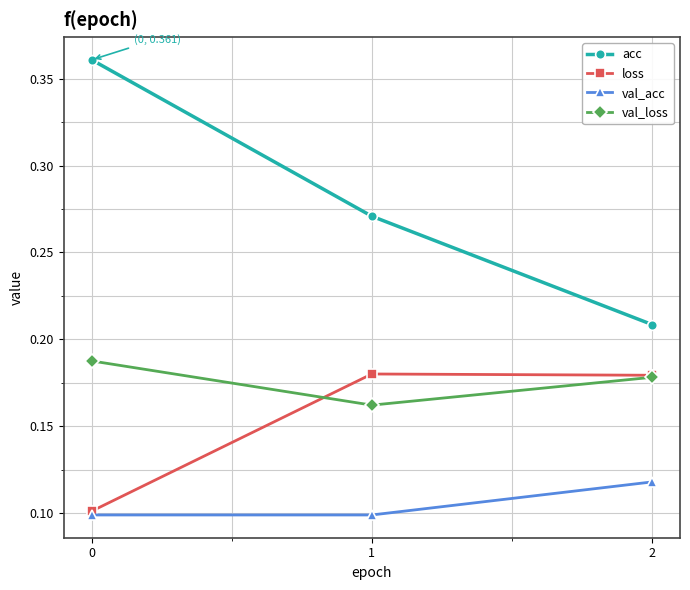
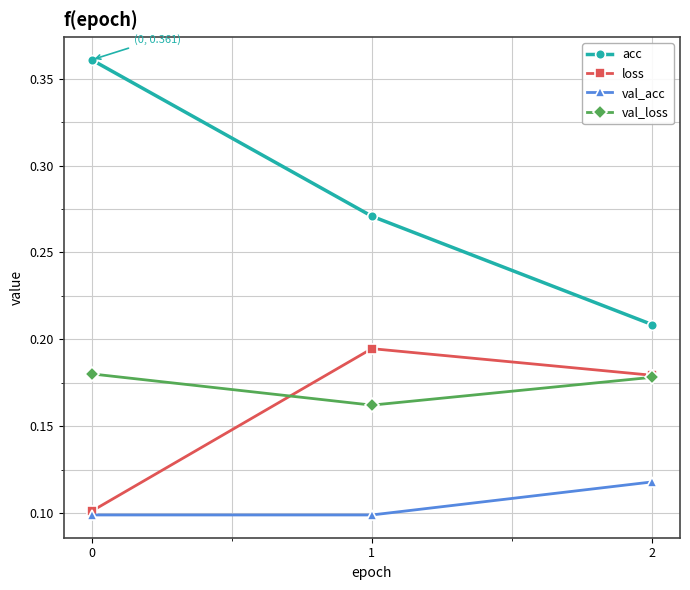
val_loss, 0: 0.188 -> 0.180
loss, 1: 0.180 -> 0.195
